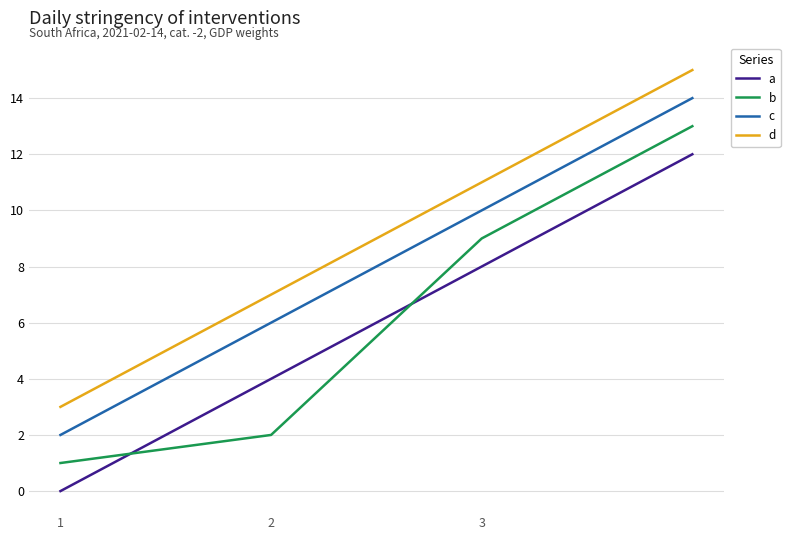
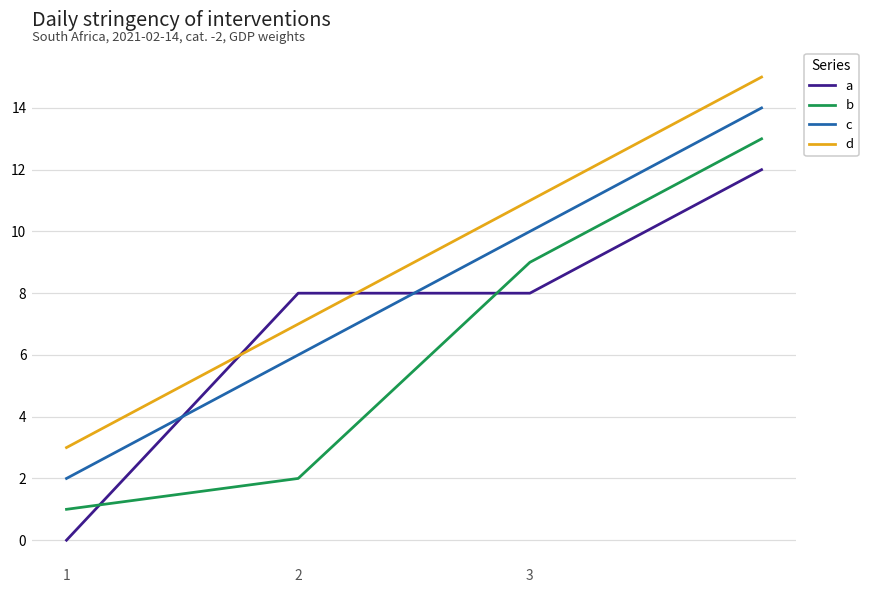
a, 2: 4 -> 8
